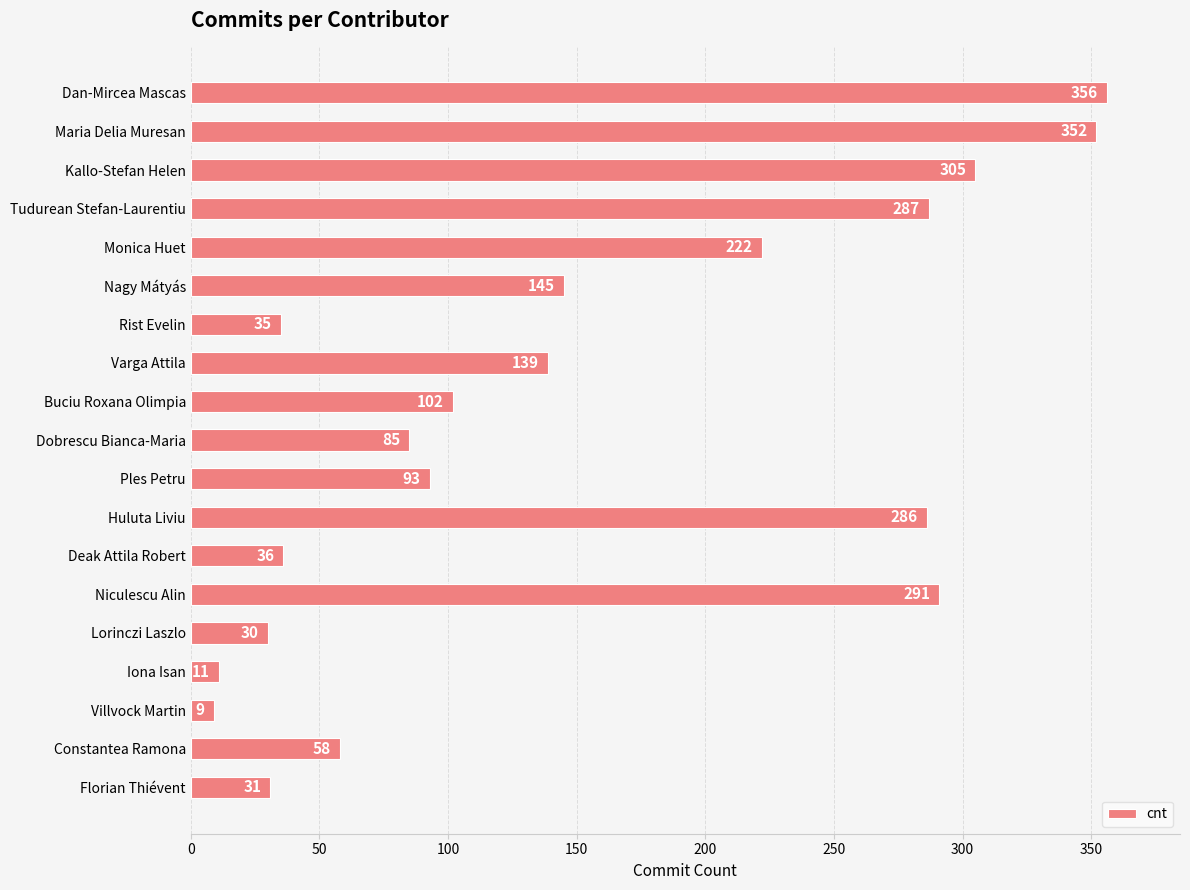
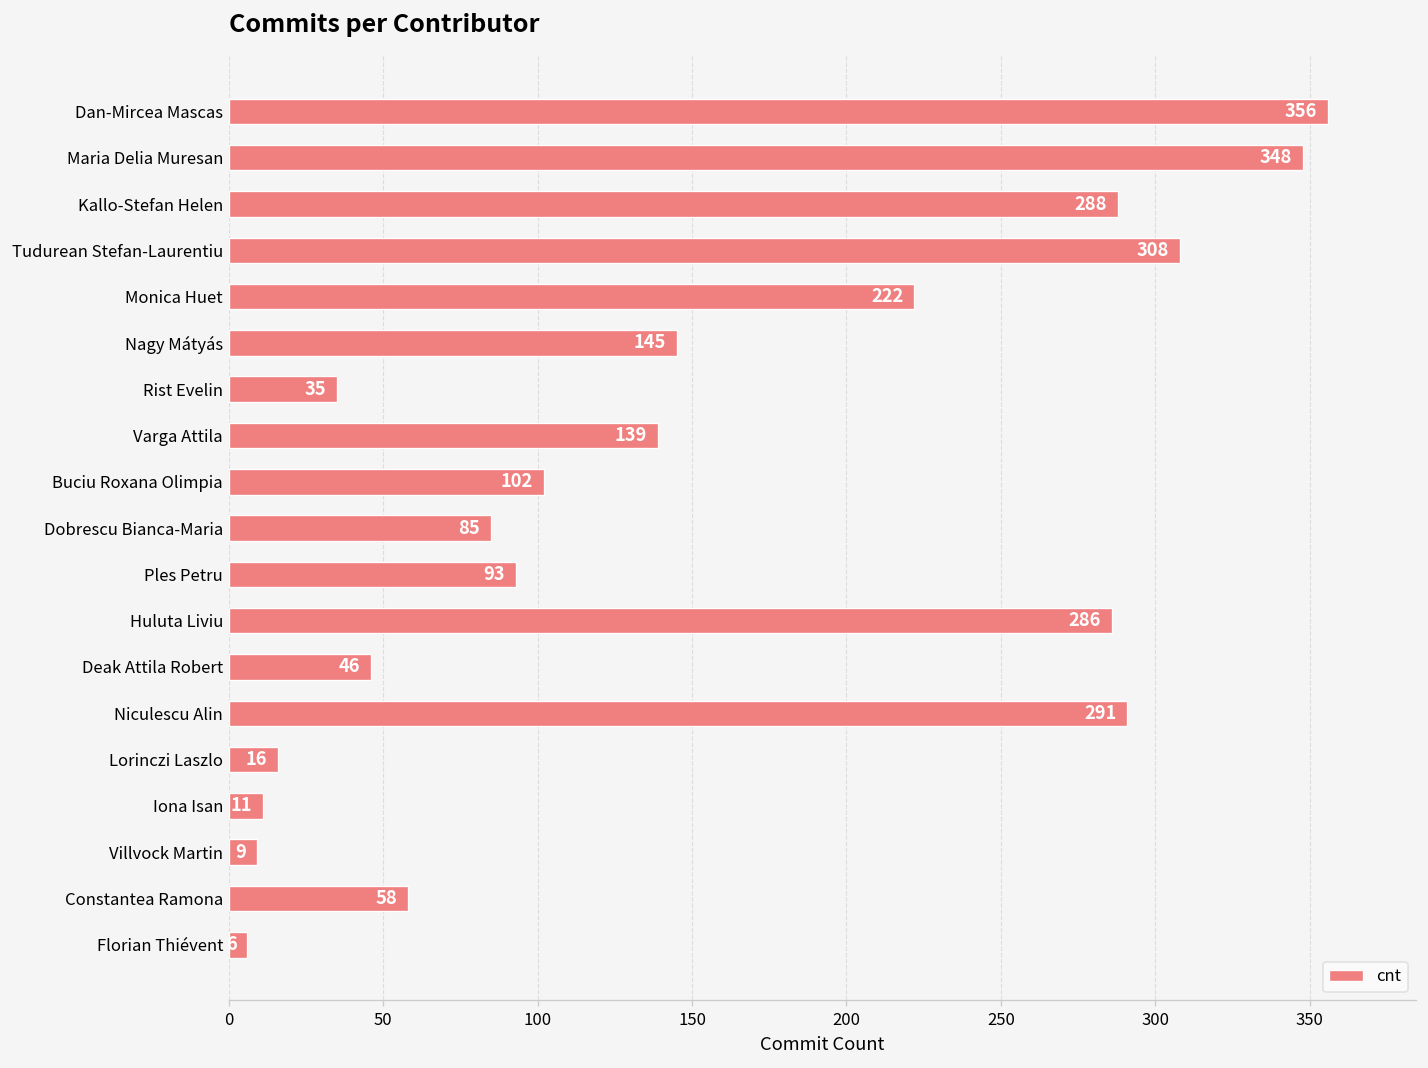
Maria Delia Muresan: 352 -> 348
Kallo-Stefan Helen: 305 -> 288
Tudurean Stefan-Laurentiu: 287 -> 308
Deak Attila Robert: 36 -> 46
Lorinczi Laszlo: 30 -> 16
Florian Thiévent: 31 -> 6
